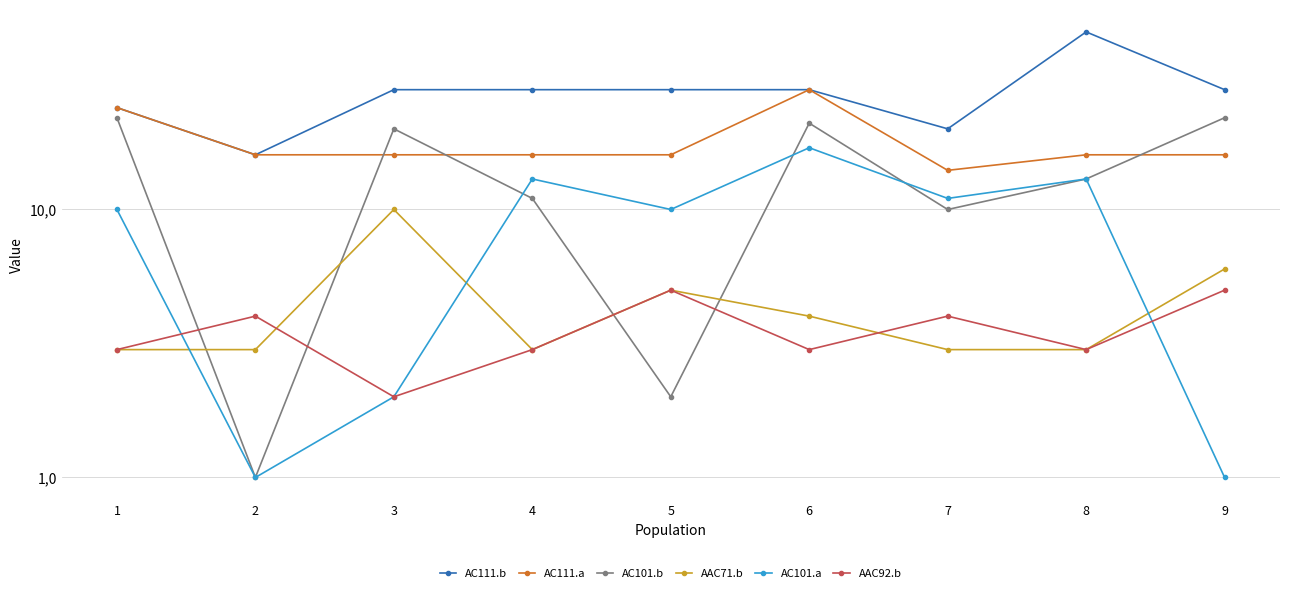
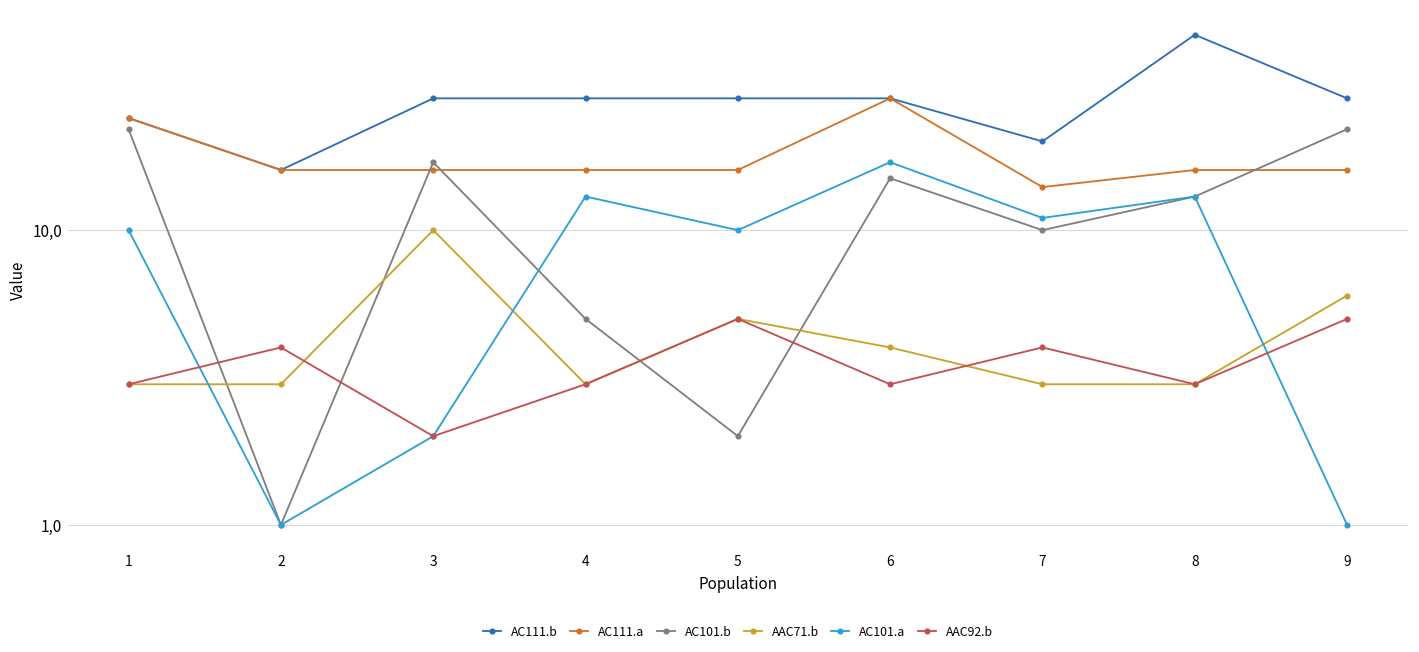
AC101.b, 3: 200 -> 170
AC101.b, 4: 110 -> 50
AC101.b, 6: 210 -> 150
